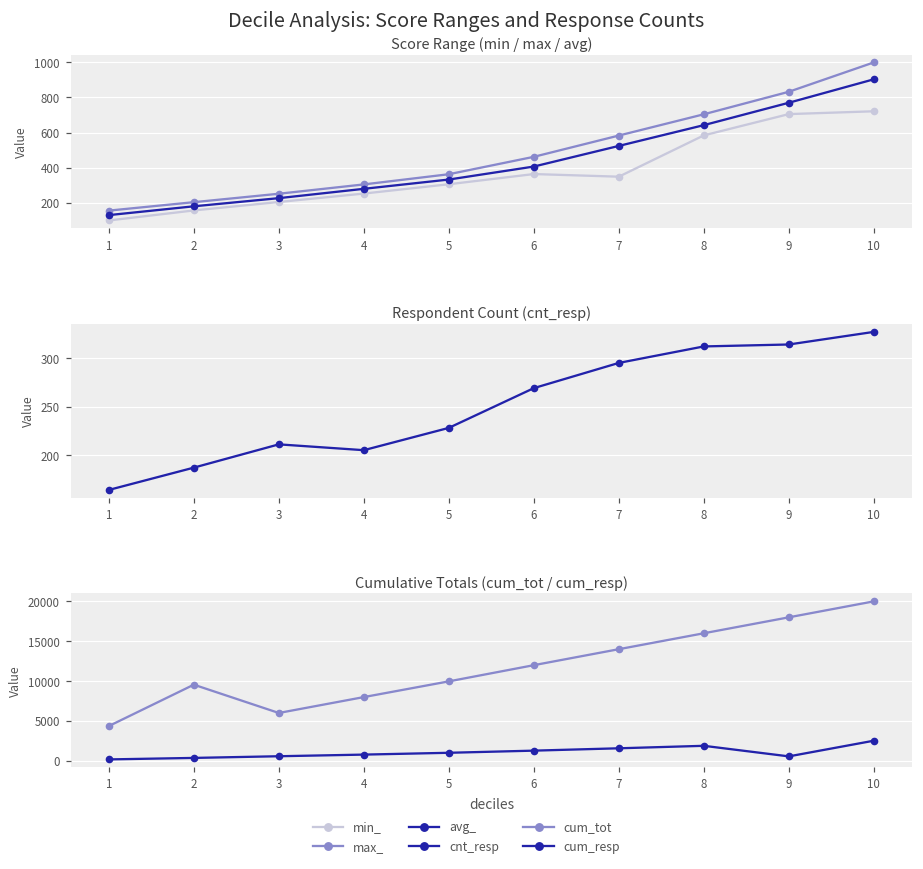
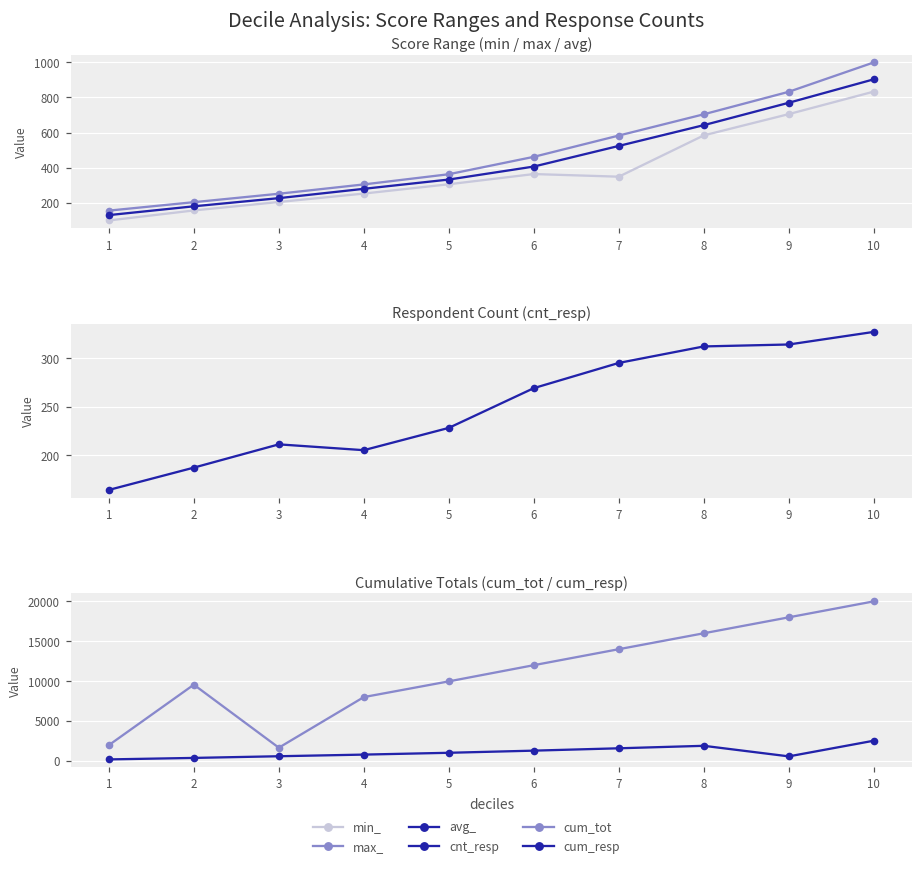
Score Range (min / max / avg), min_, 10: 720 -> 830
Cumulative Totals (cum_tot / cum_resp), cum_tot, 1: 4000 -> 2000
Cumulative Totals (cum_tot / cum_resp), cum_tot, 3: 6000 -> 2000
